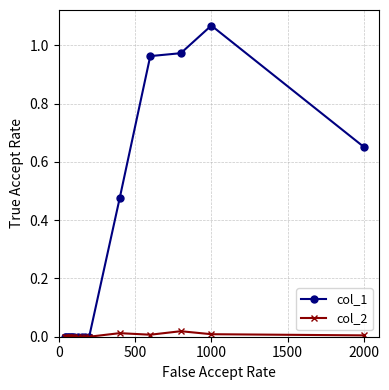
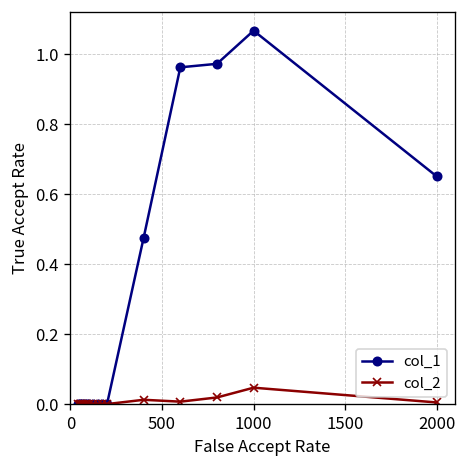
col_2, 1000: 0.01 -> 0.05
